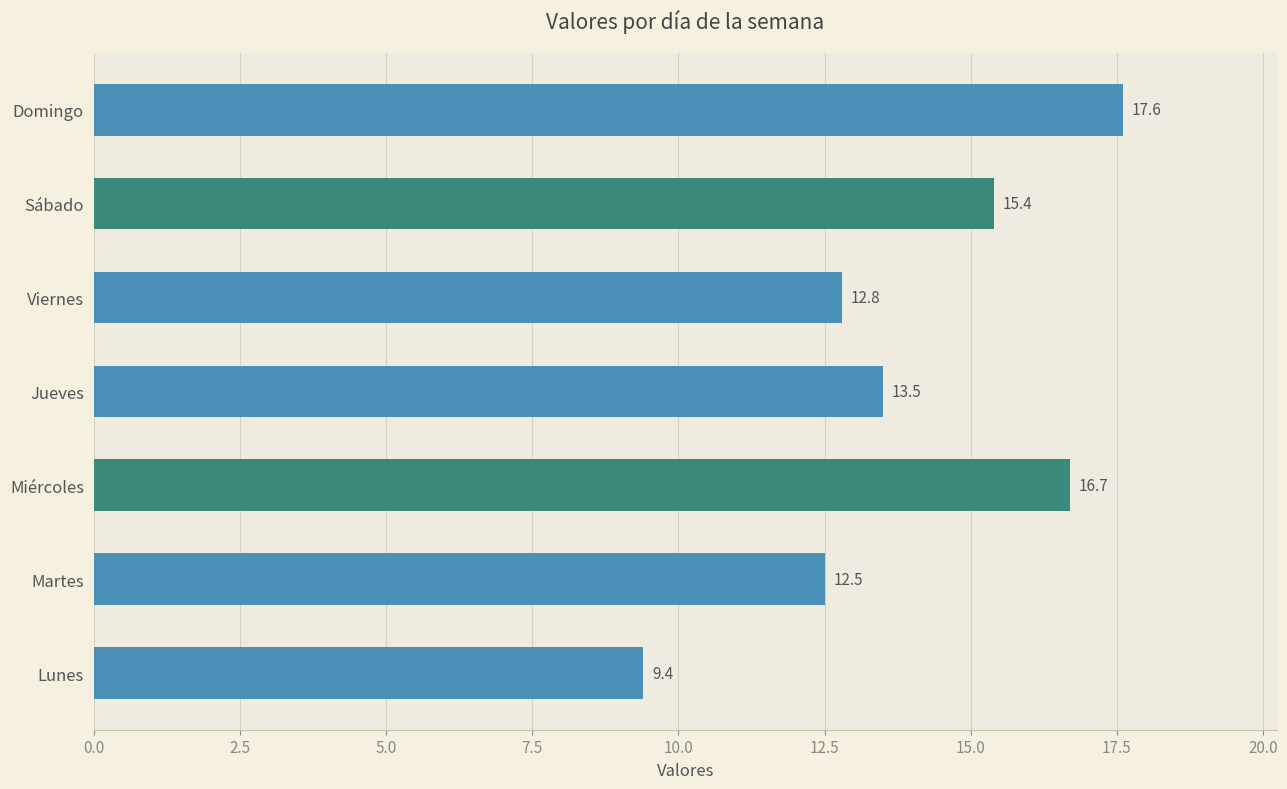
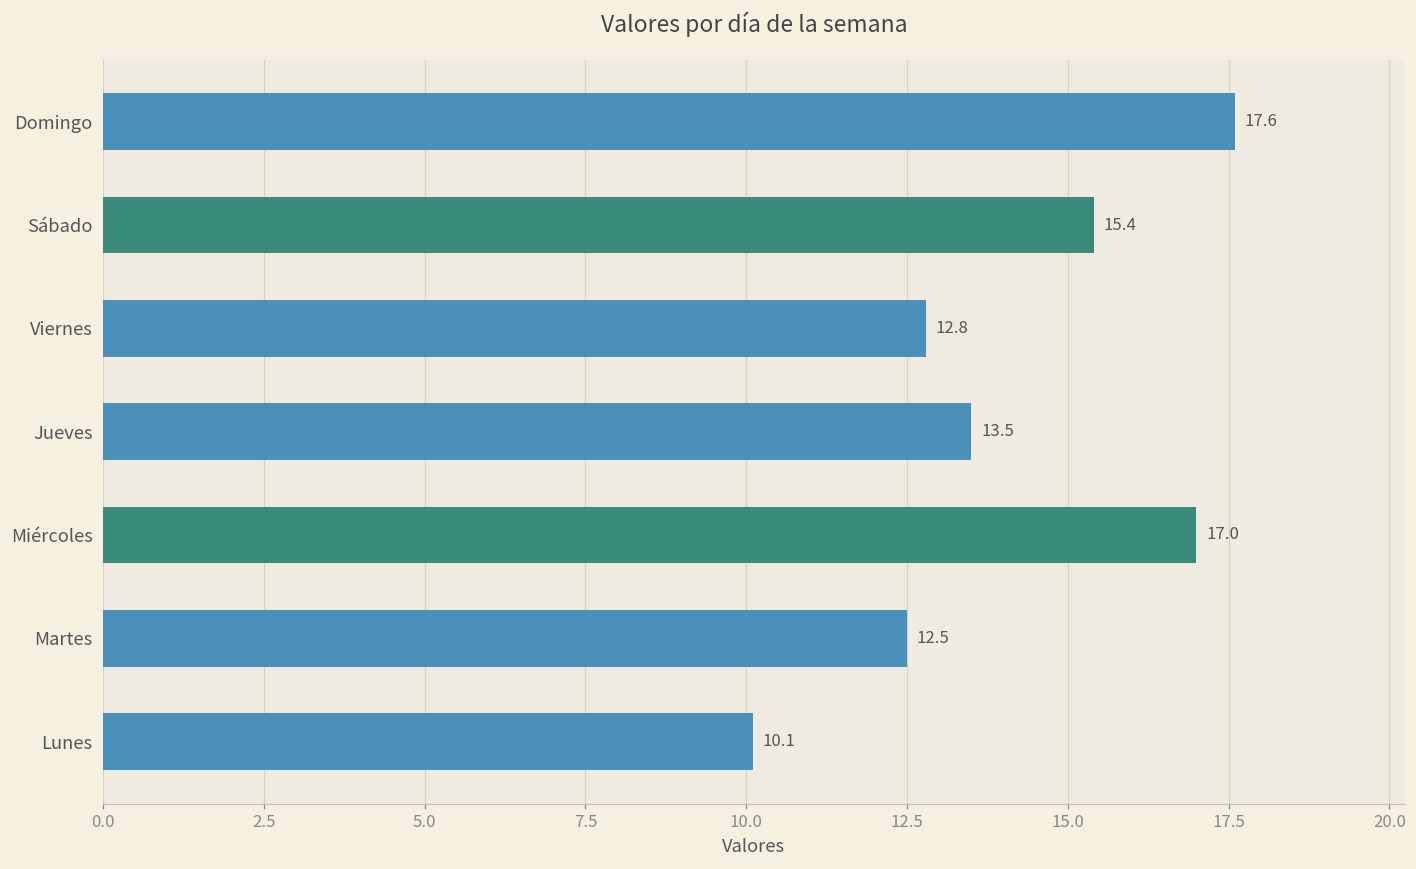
Miércoles: 16.7 -> 17.0
Lunes: 9.4 -> 10.1
